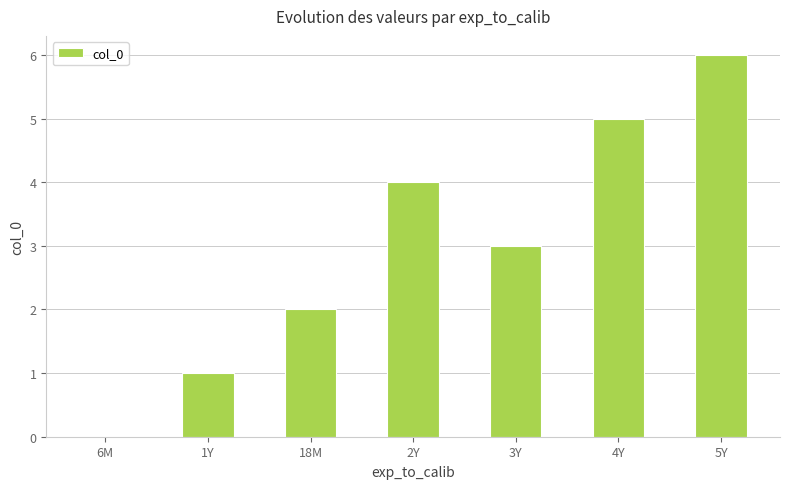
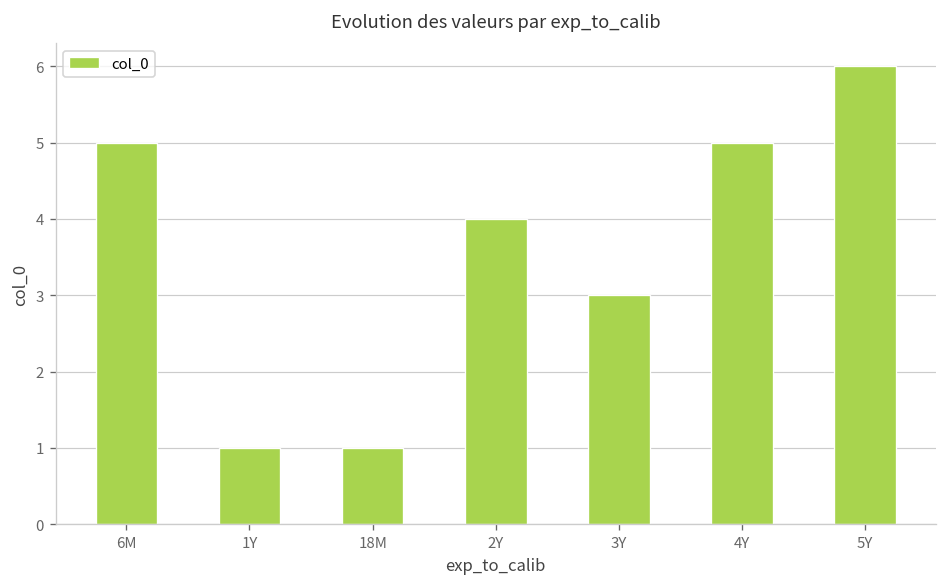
6M: 0 -> 5
18M: 2 -> 1
